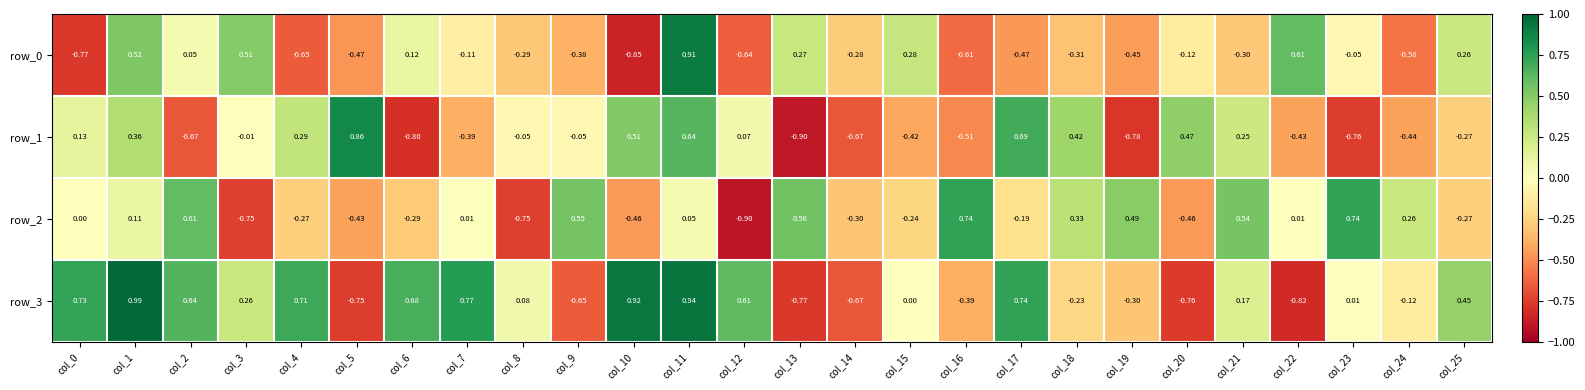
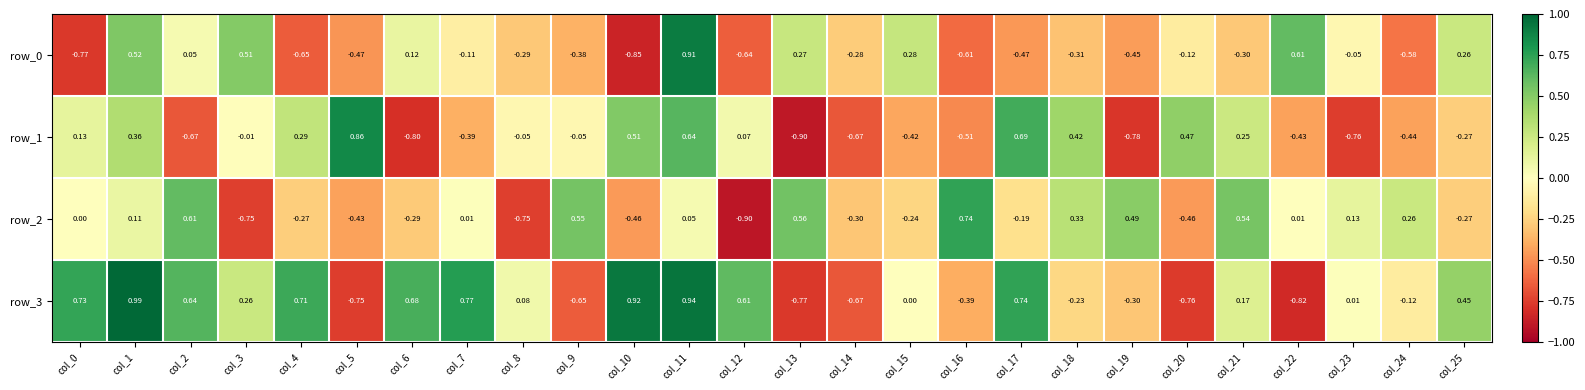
row_2, col_23: 0.74 -> 0.13
